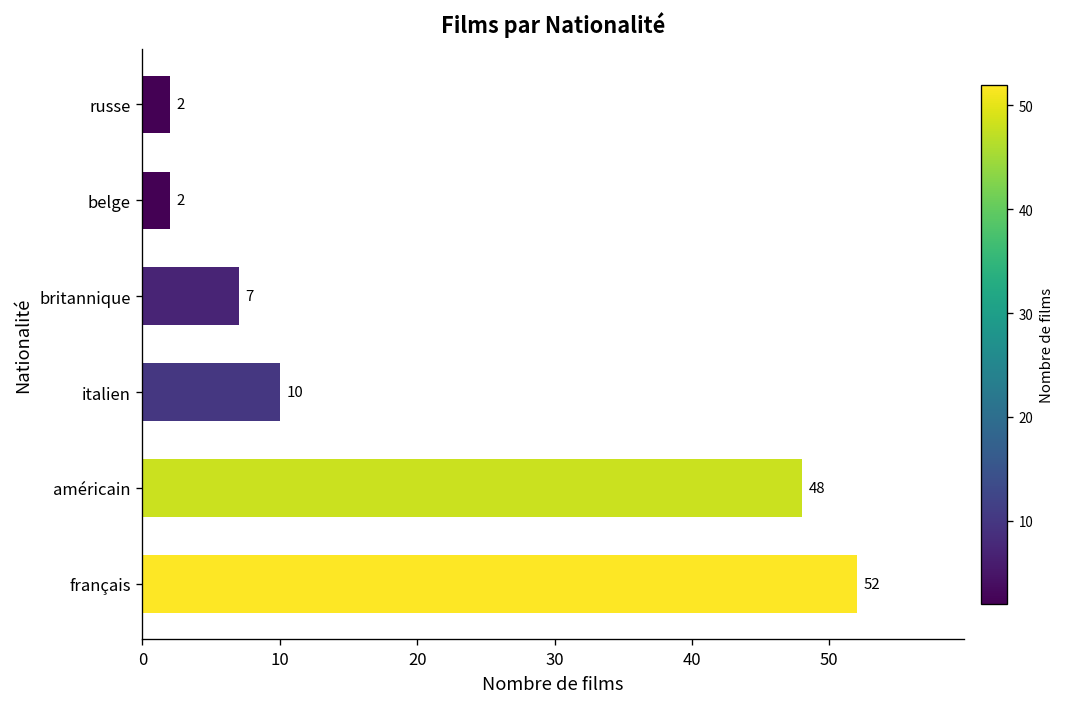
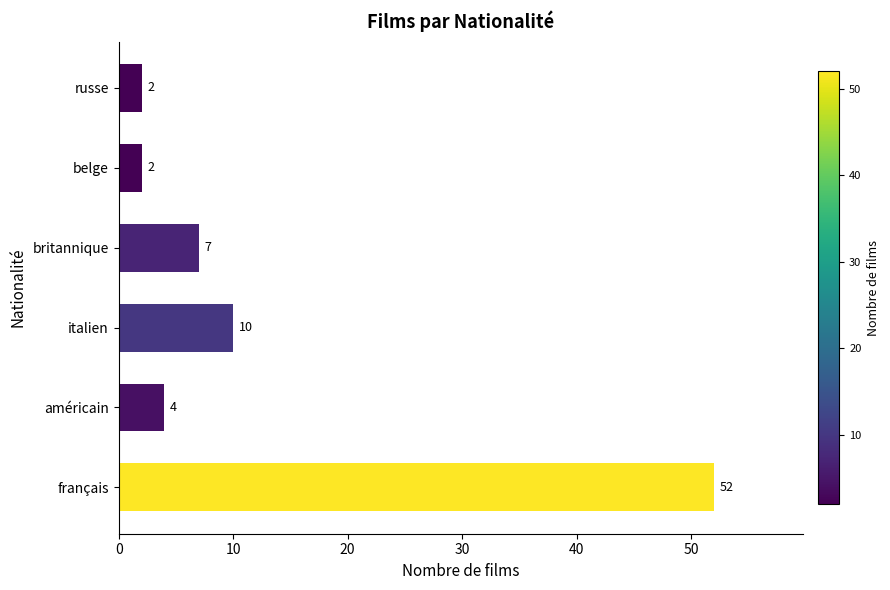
américain: 48 -> 4
